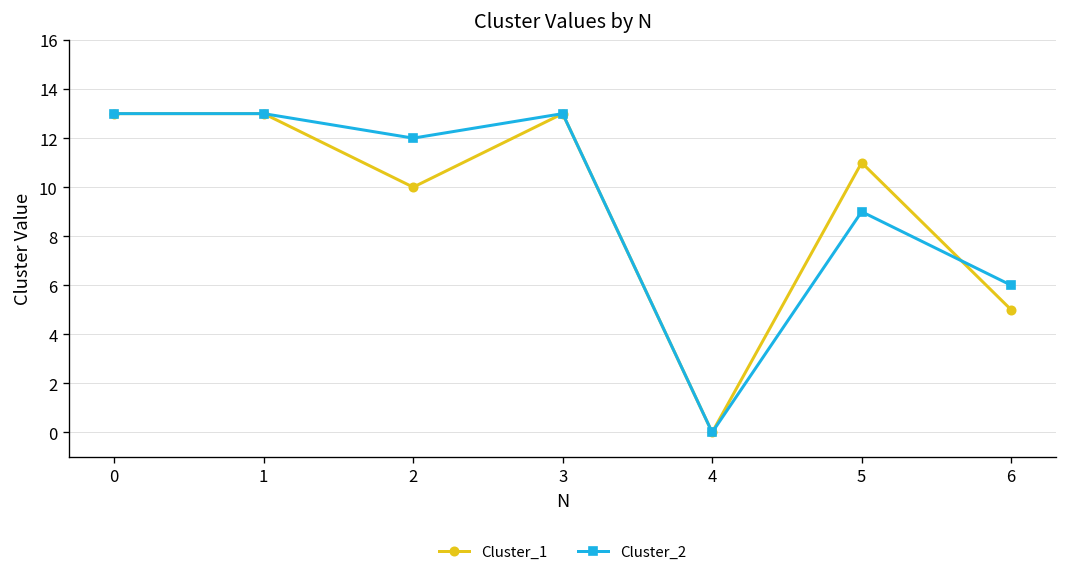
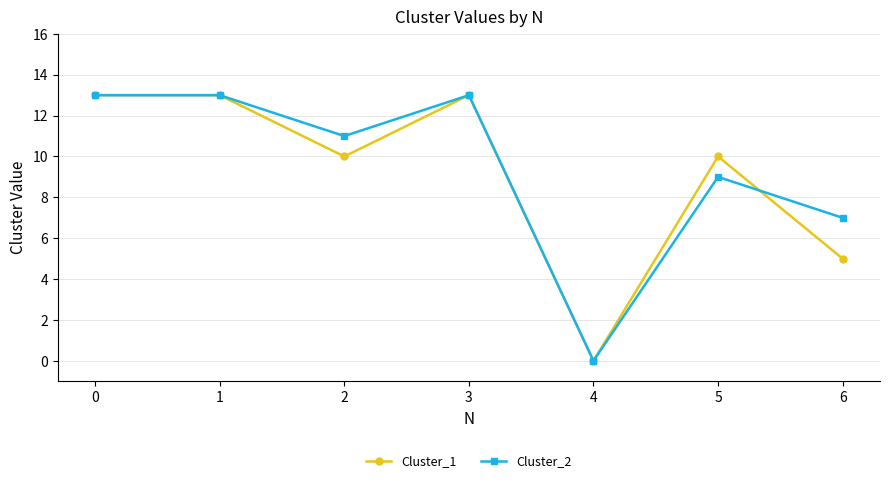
Cluster_2, 2: 12 -> 11
Cluster_1, 5: 11 -> 10
Cluster_2, 6: 6 -> 7
